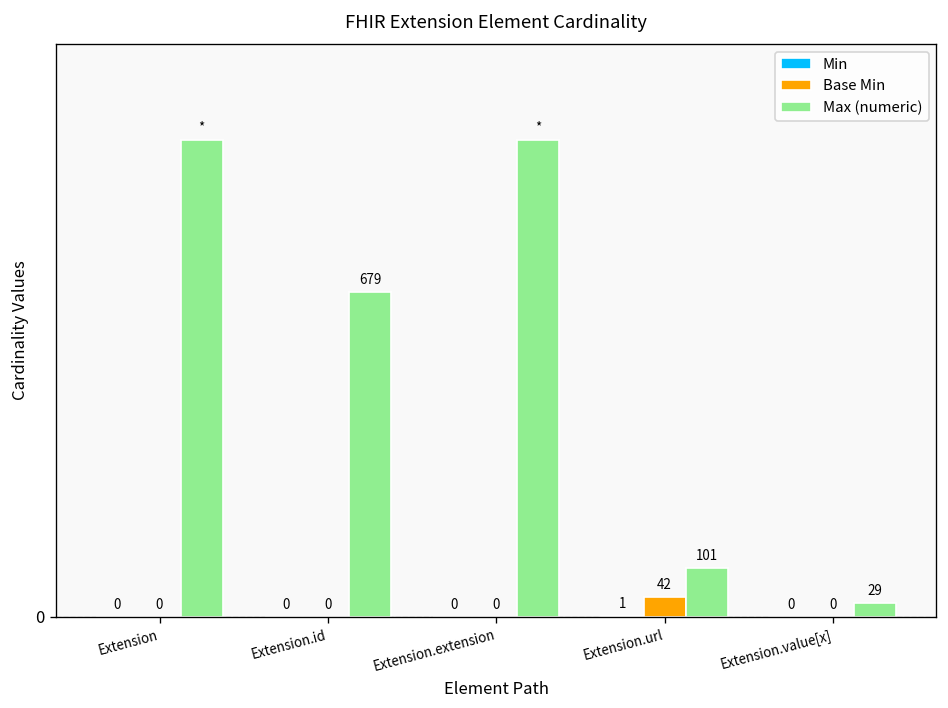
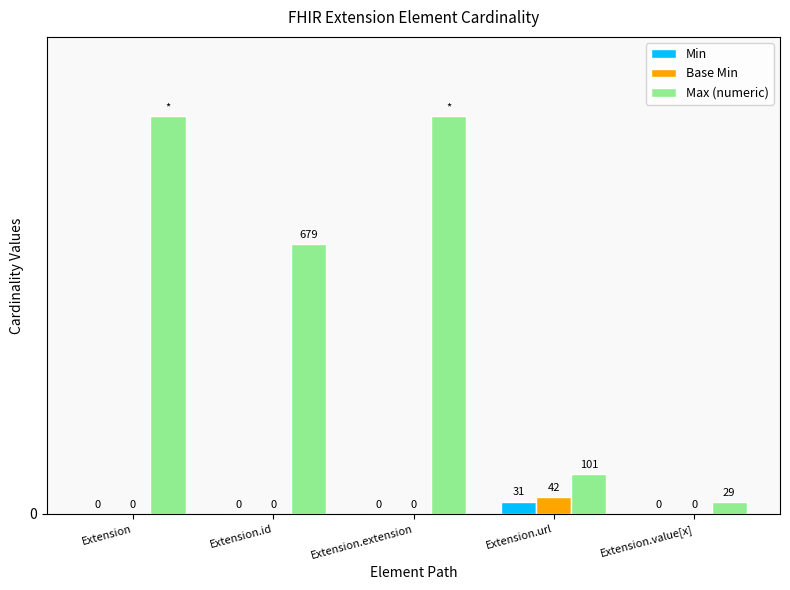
Min, Extension.url: 1 -> 31
